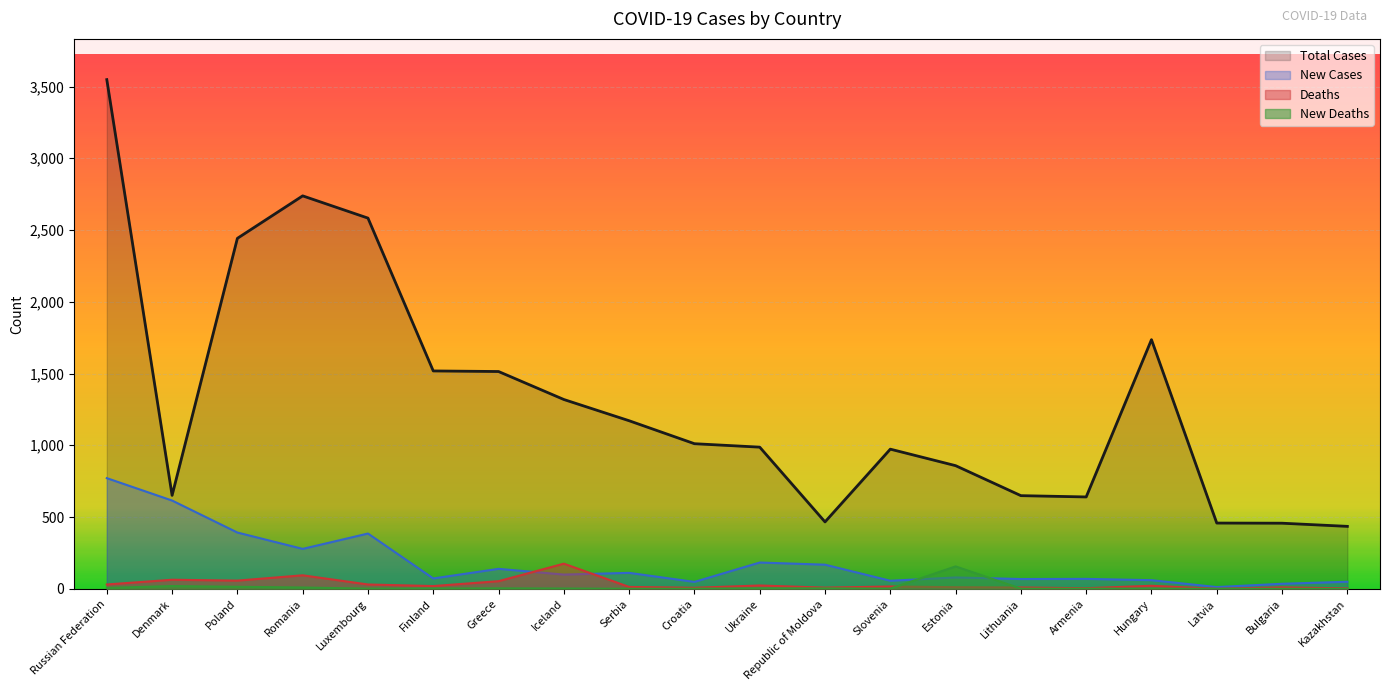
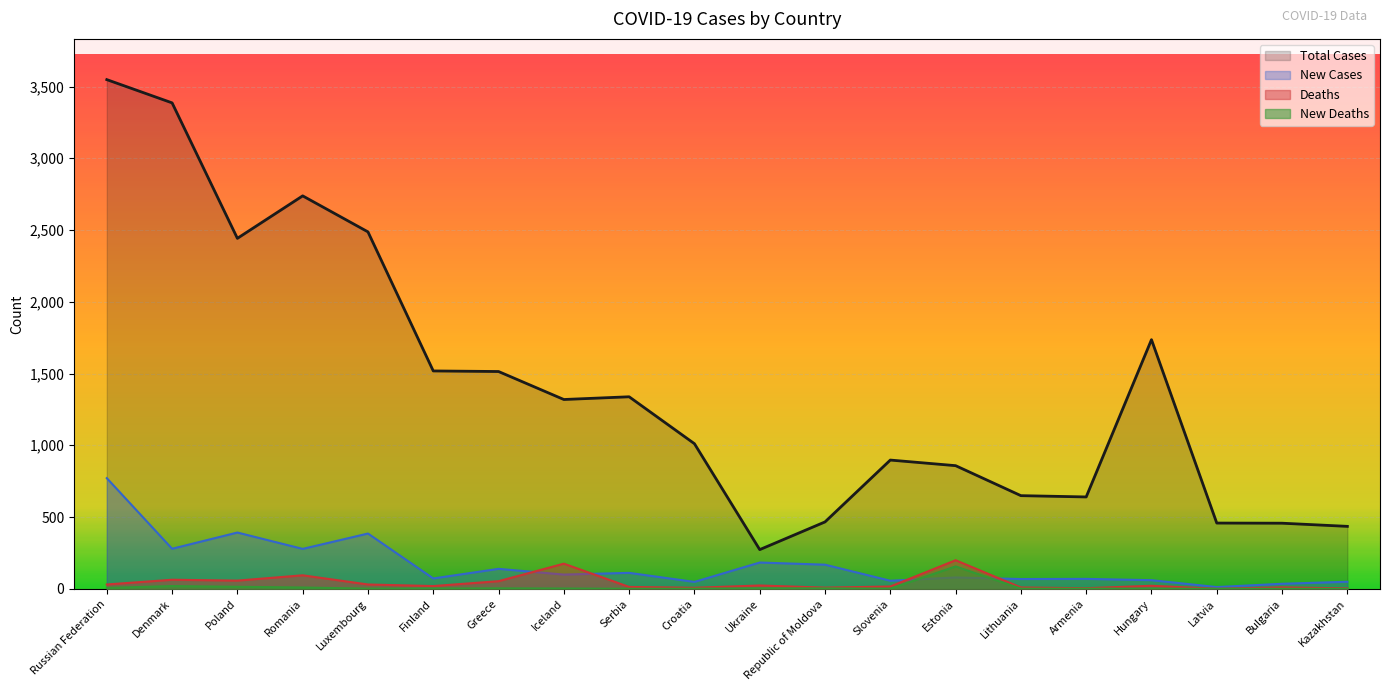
Total Cases, Denmark: 650 -> 3,390
New Cases, Denmark: 620 -> 280
Total Cases, Luxembourg: 2,580 -> 2,490
Total Cases, Serbia: 1,170 -> 1,340
Total Cases, Ukraine: 990 -> 270
Total Cases, Slovenia: 970 -> 900
Deaths, Estonia: 10 -> 200
